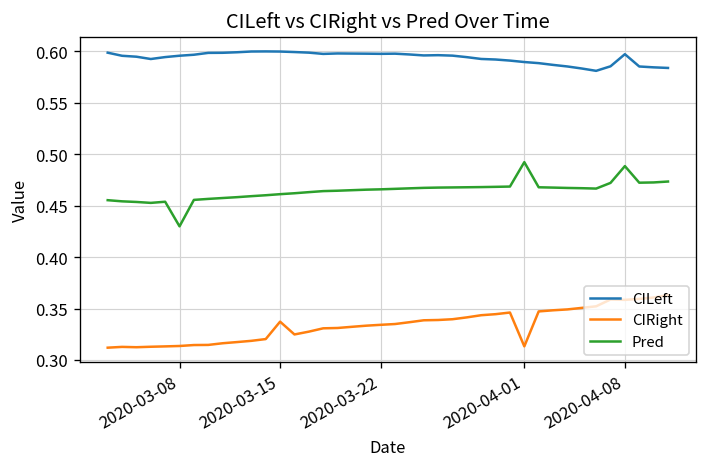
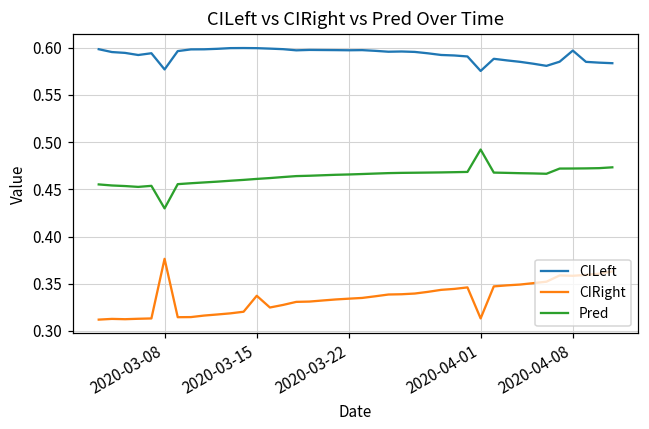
CILeft, 2020-03-08: 0.60 -> 0.58
CIRight, 2020-03-08: 0.31 -> 0.38
CILeft, 2020-04-01: 0.59 -> 0.58
Pred, 2020-04-08: 0.49 -> 0.47
